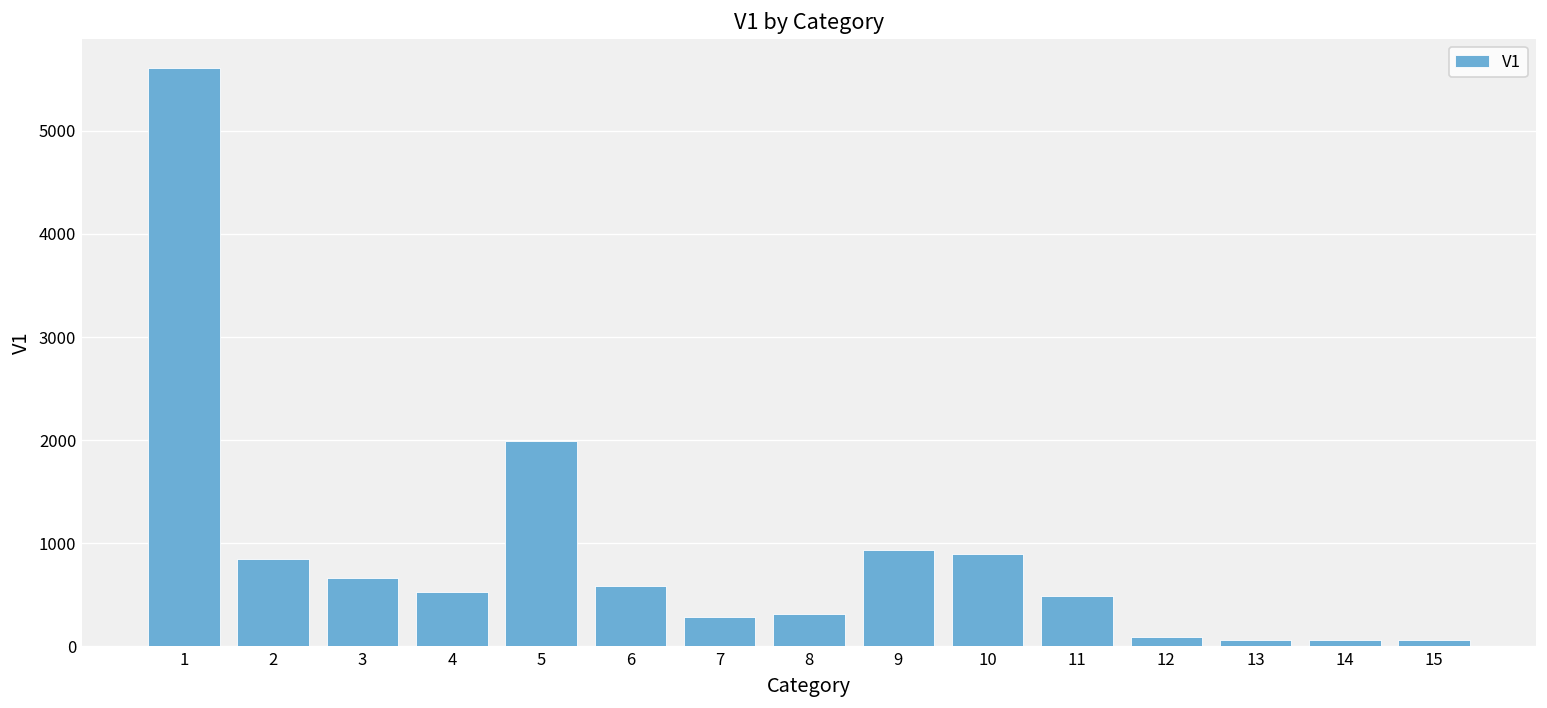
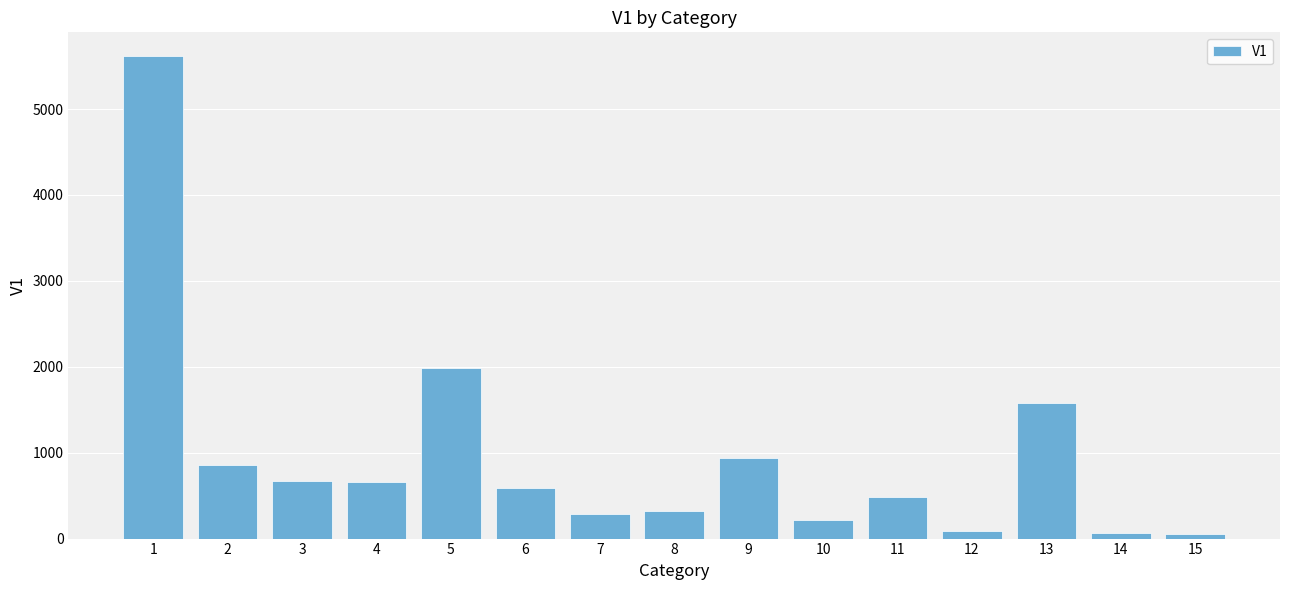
4: 500 -> 700
10: 900 -> 200
13: 100 -> 1600
